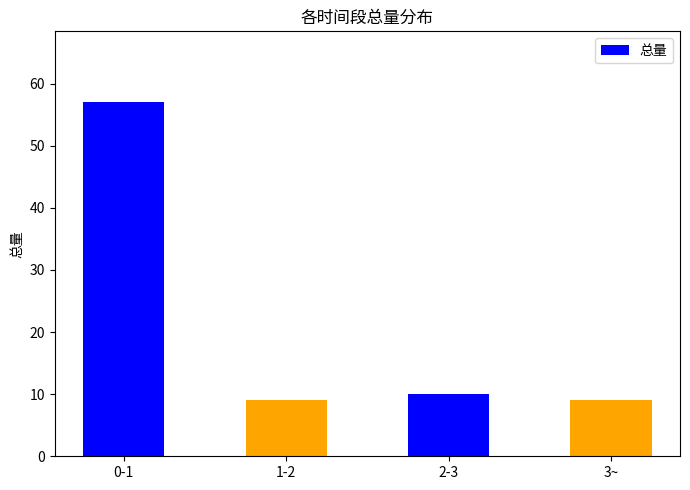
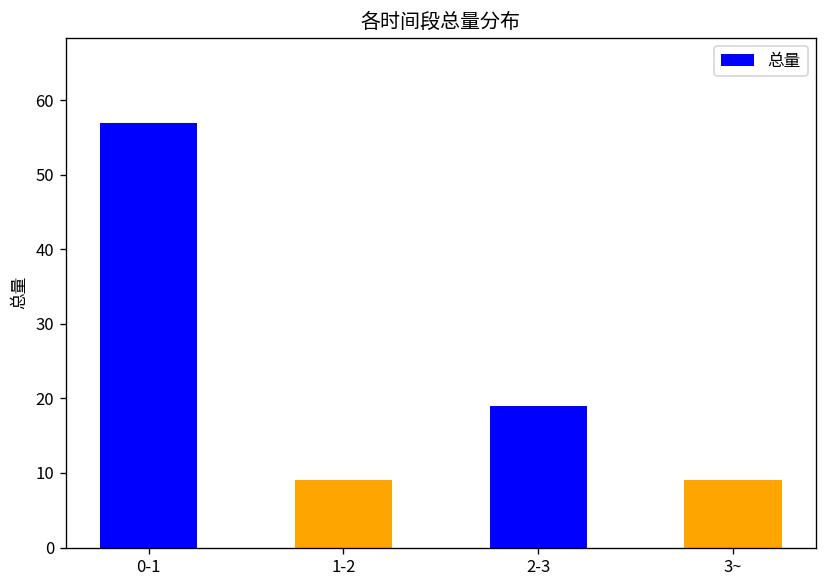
2-3: 10 -> 19
